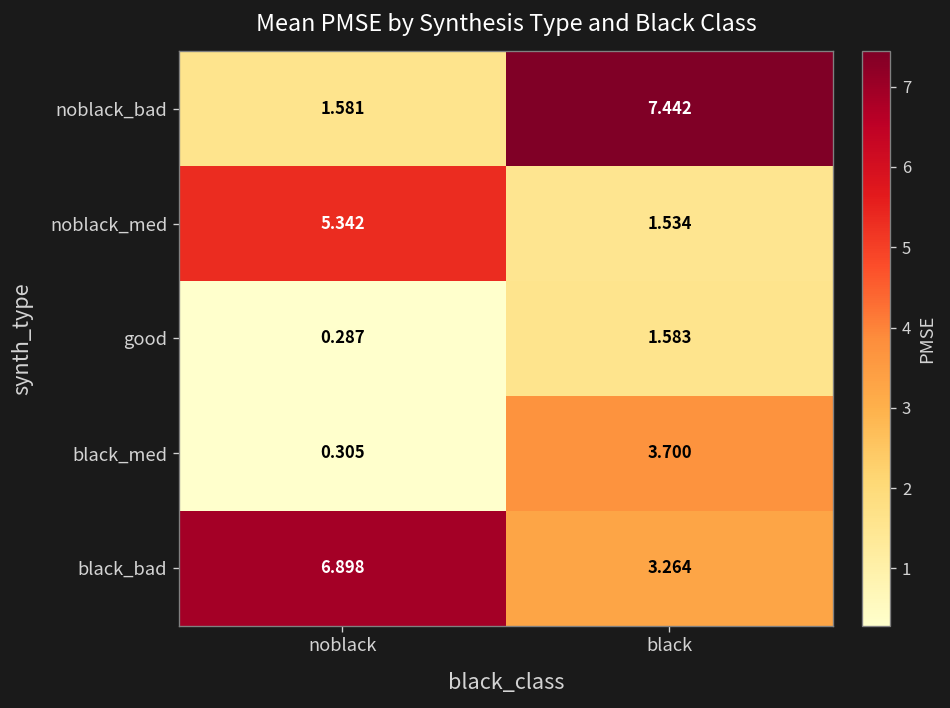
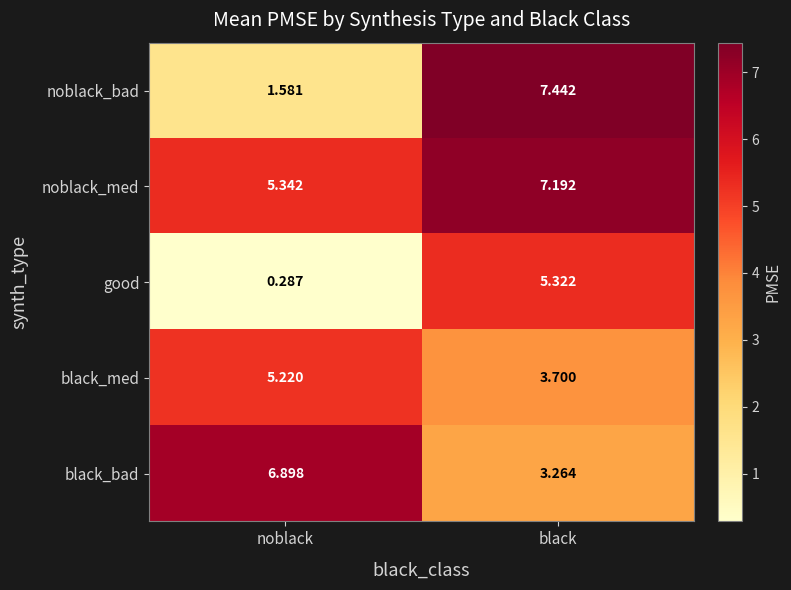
noblack_med, black: 1.534 -> 7.192
good, black: 1.583 -> 5.322
black_med, noblack: 0.305 -> 5.220
